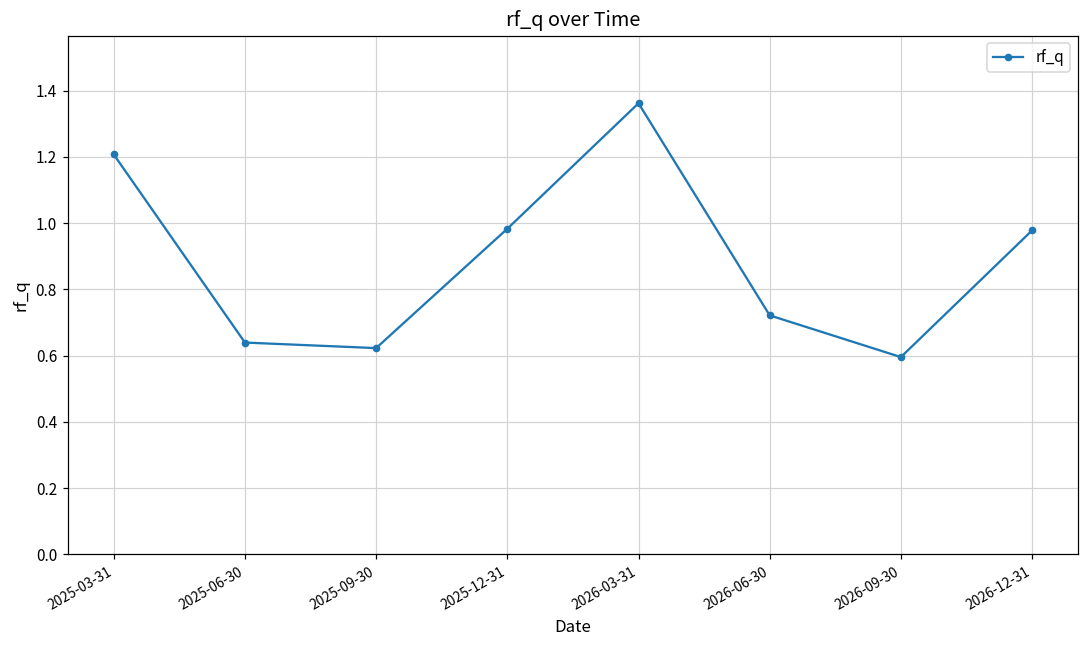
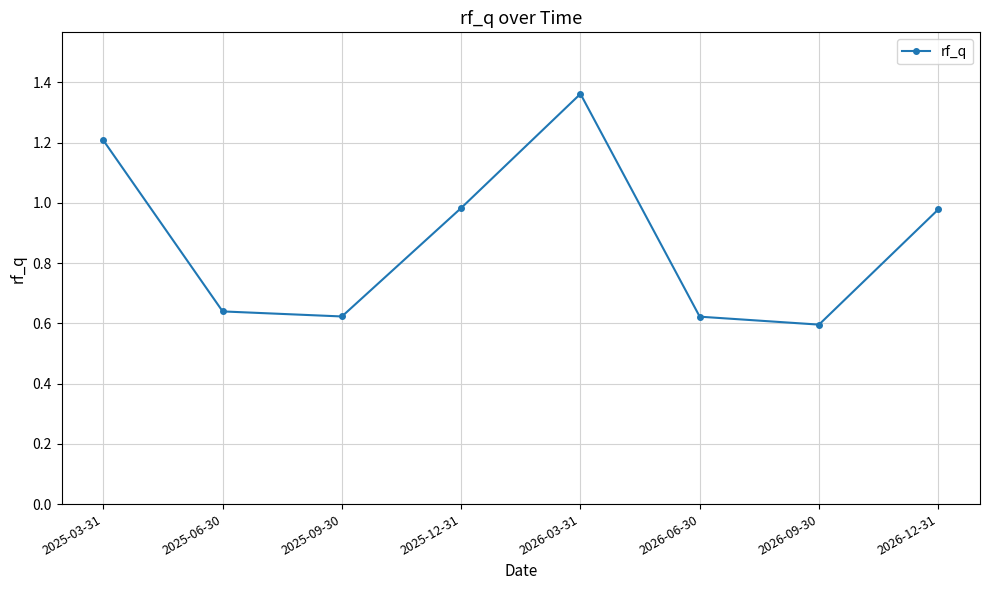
2026-06-30: 0.72 -> 0.62
